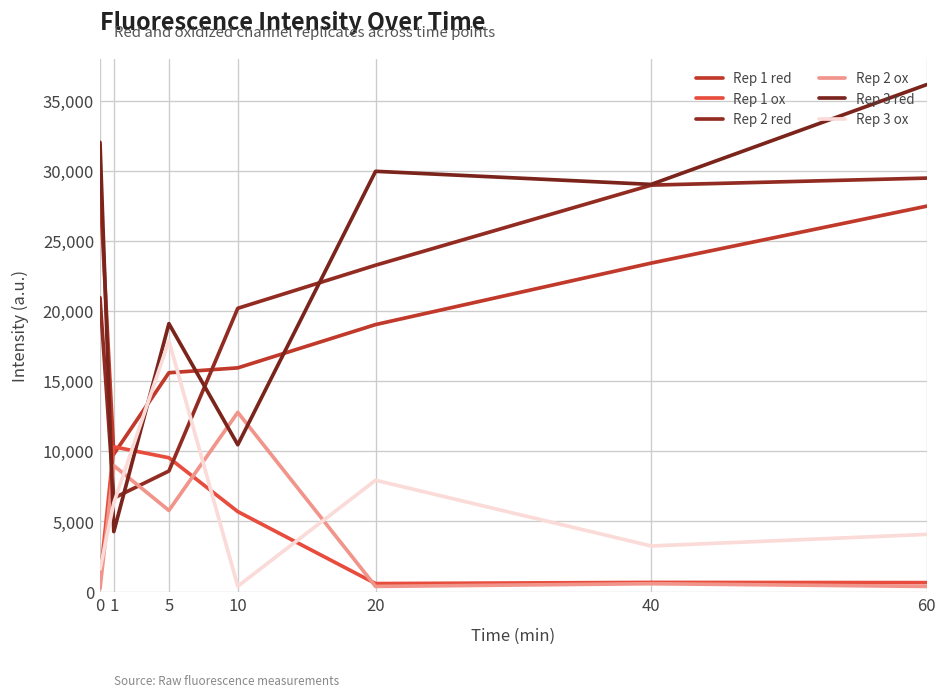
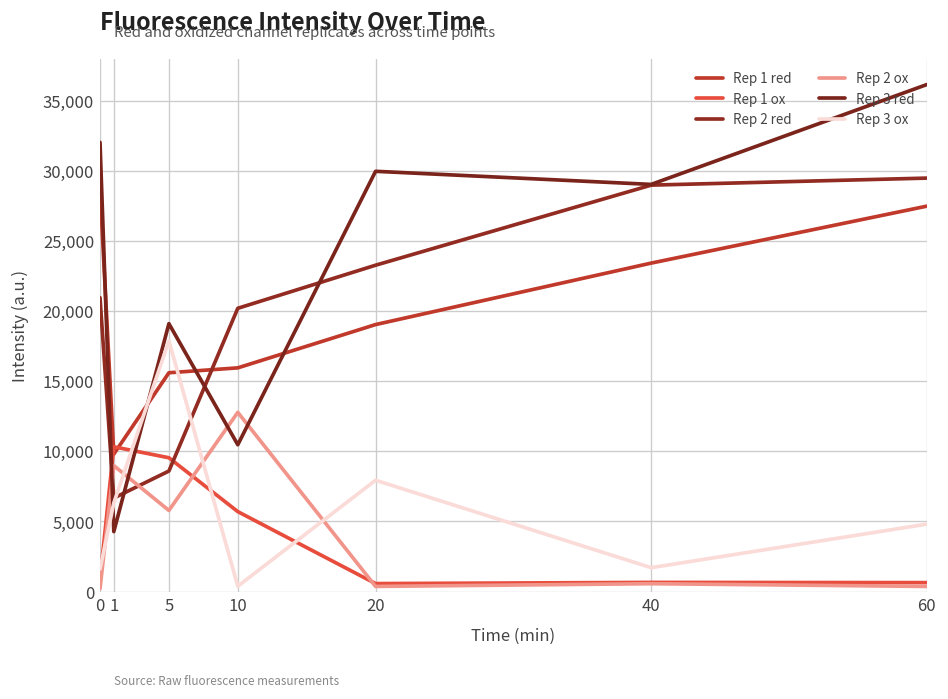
Rep 3 ox, 40: 3,200 -> 1,700
Rep 3 ox, 60: 4,100 -> 4,800
